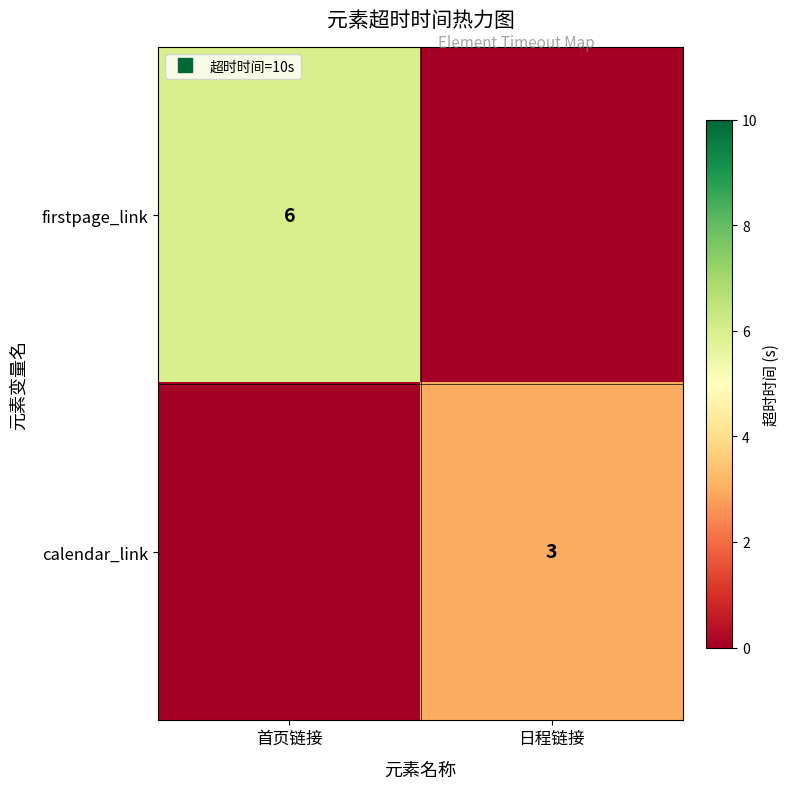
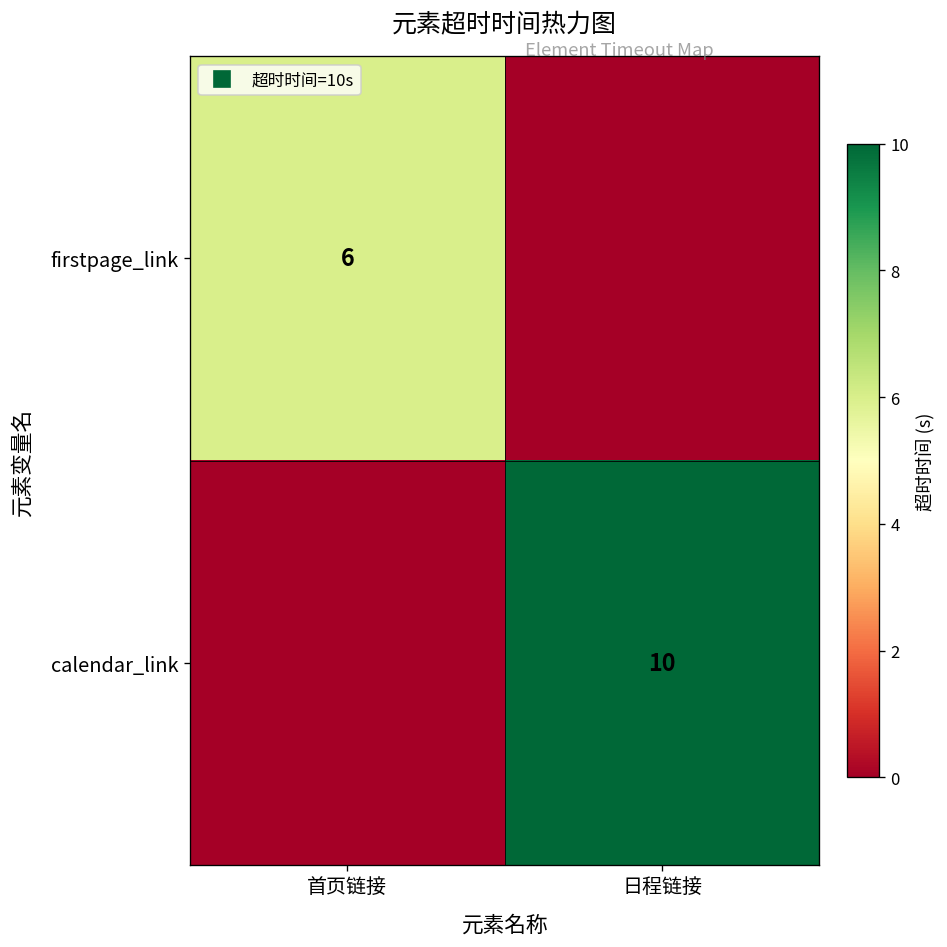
calendar_link, 日程链接: 3 -> 10
